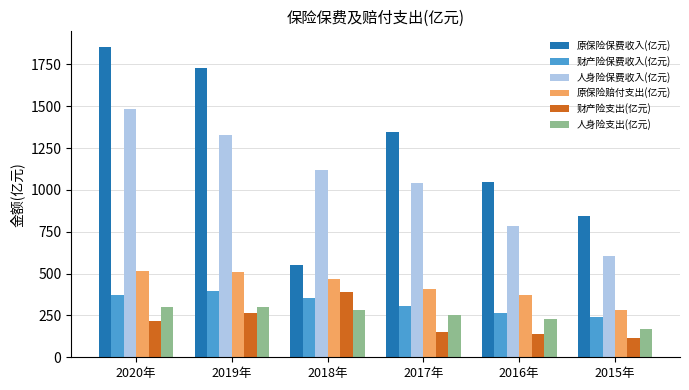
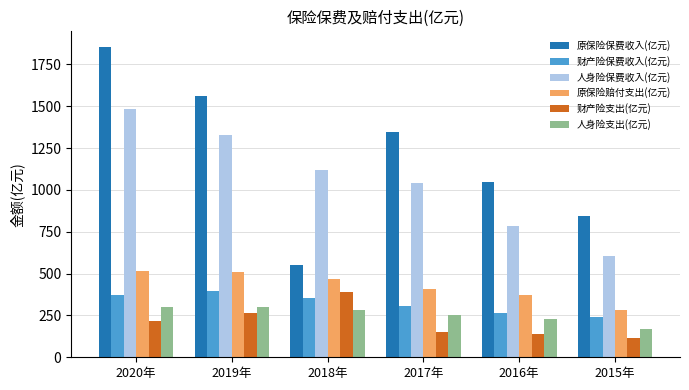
原保险保费收入(亿元), 2019年: 1730 -> 1560
